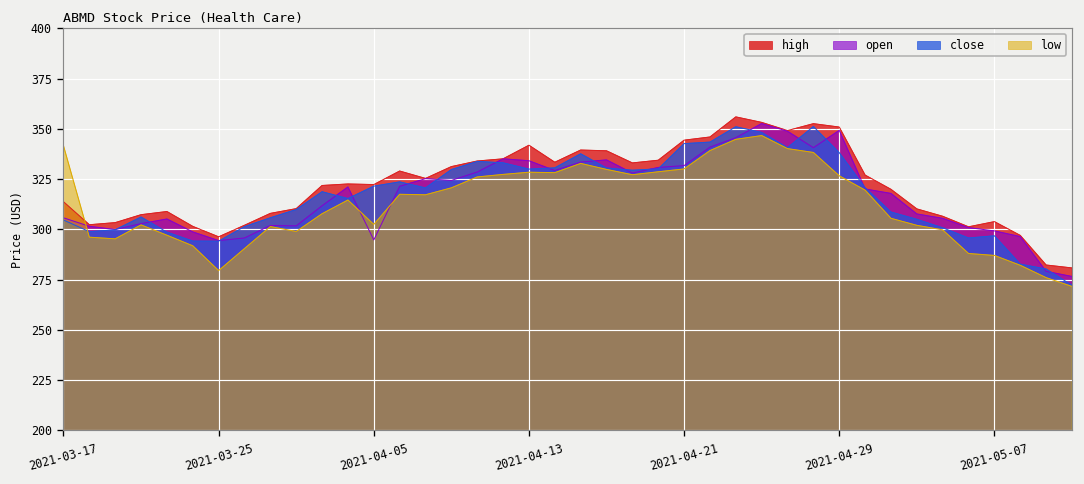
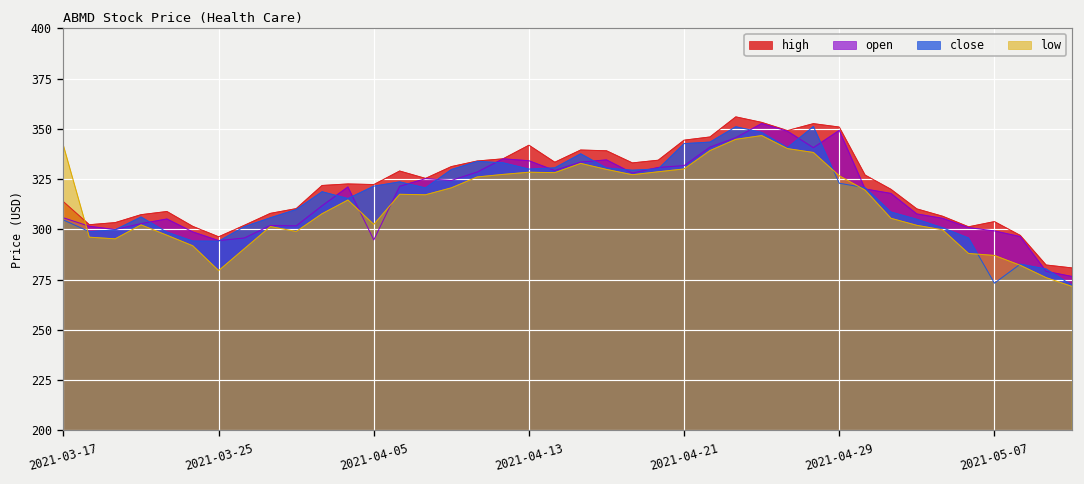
close, 2021-04-29: 338 -> 323
close, 2021-05-07: 297 -> 273
